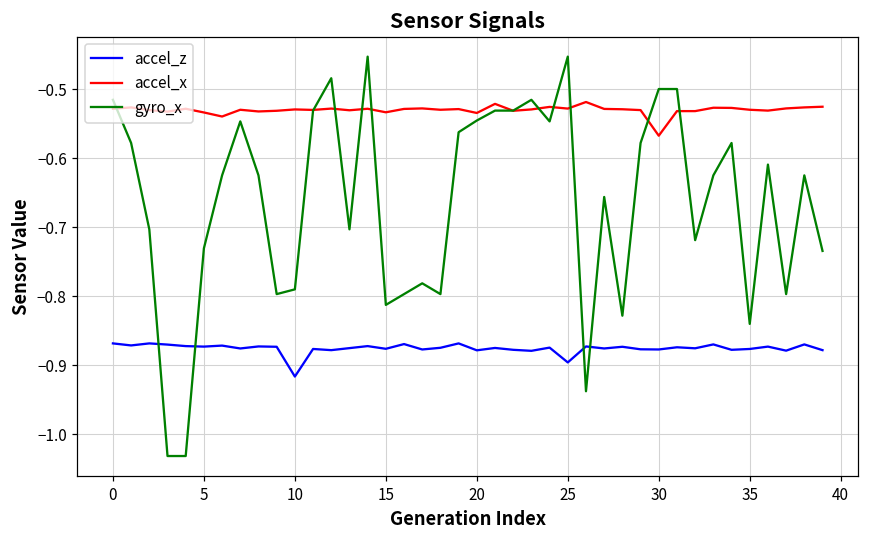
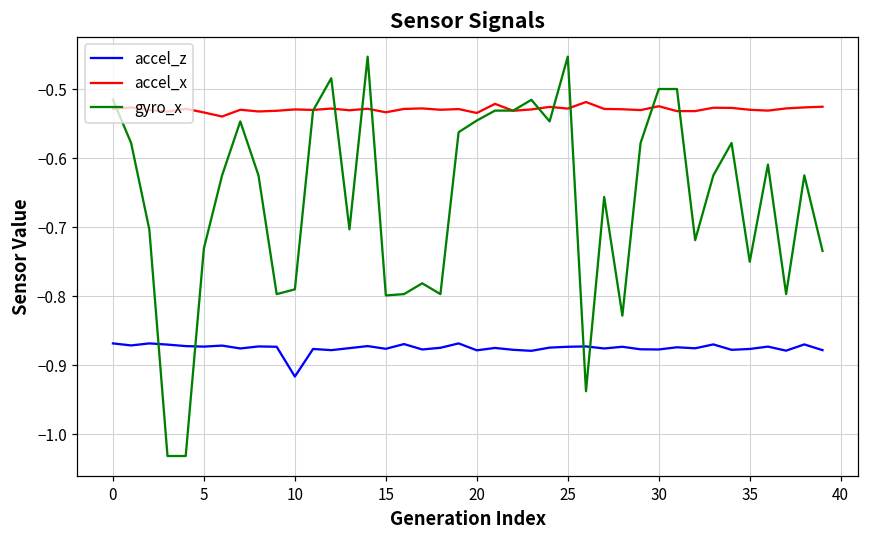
gyro_x, 15: -0.81 -> -0.80
accel_z, 25: -0.90 -> -0.87
accel_x, 30: -0.57 -> -0.52
gyro_x, 35: -0.84 -> -0.75
